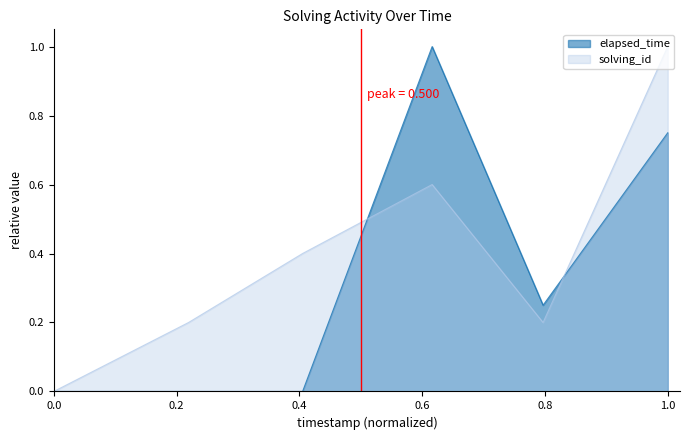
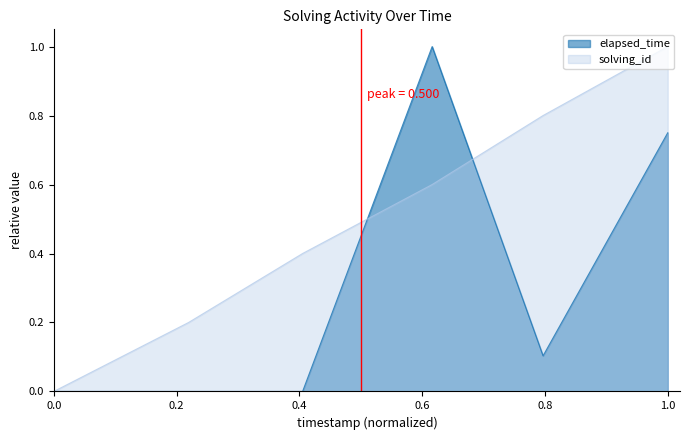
elapsed_time, 0.8: 0.25 -> 0.10
solving_id, 0.8: 0.20 -> 0.80
